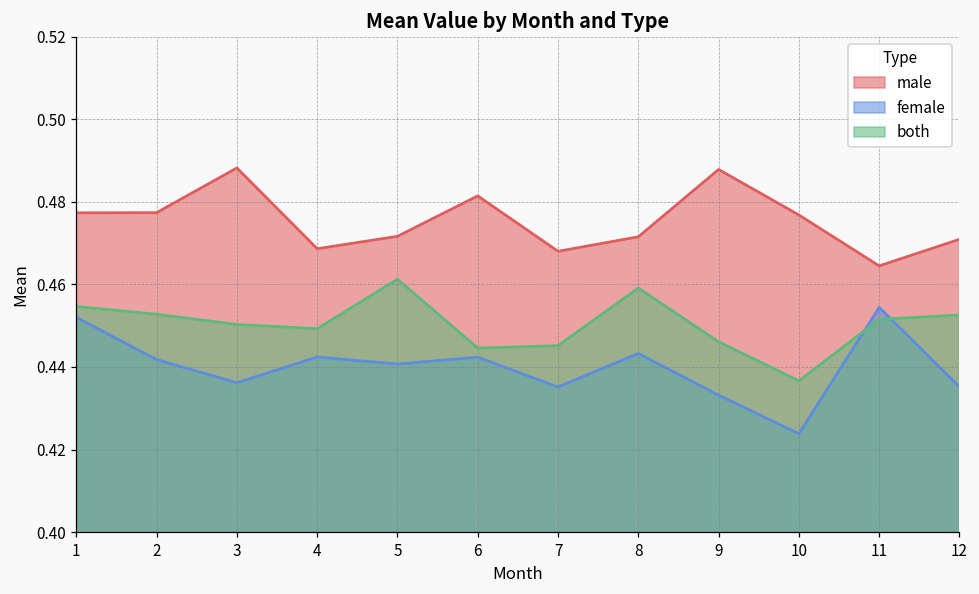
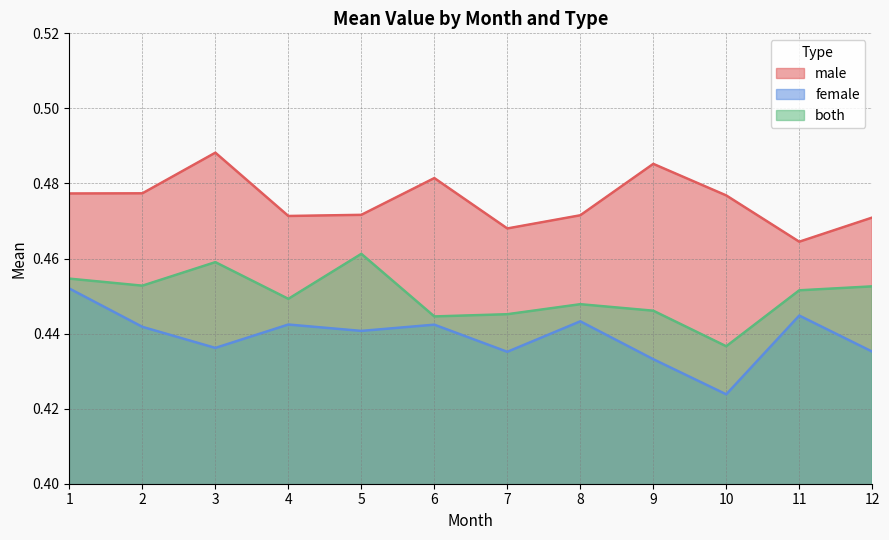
both, 3: 0.450 -> 0.459
male, 4: 0.469 -> 0.471
both, 8: 0.459 -> 0.448
male, 9: 0.488 -> 0.485
female, 11: 0.454 -> 0.445
